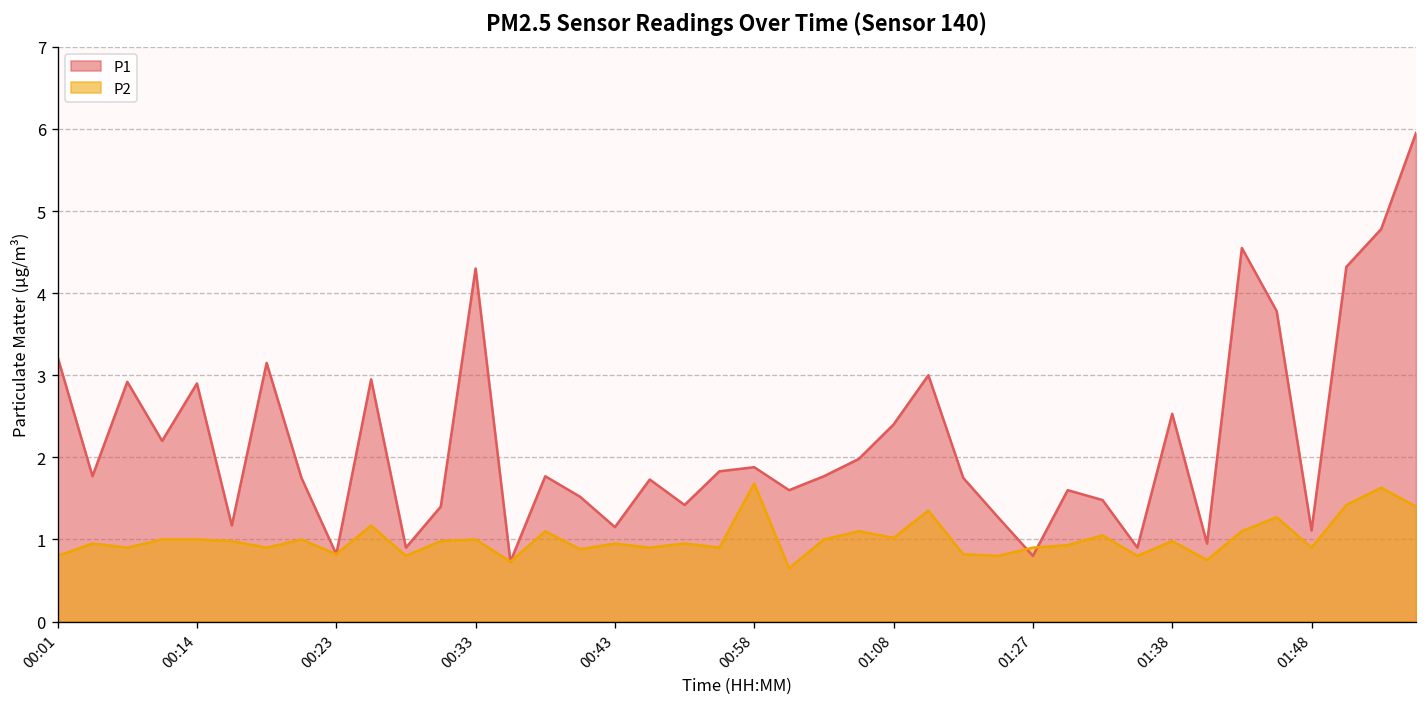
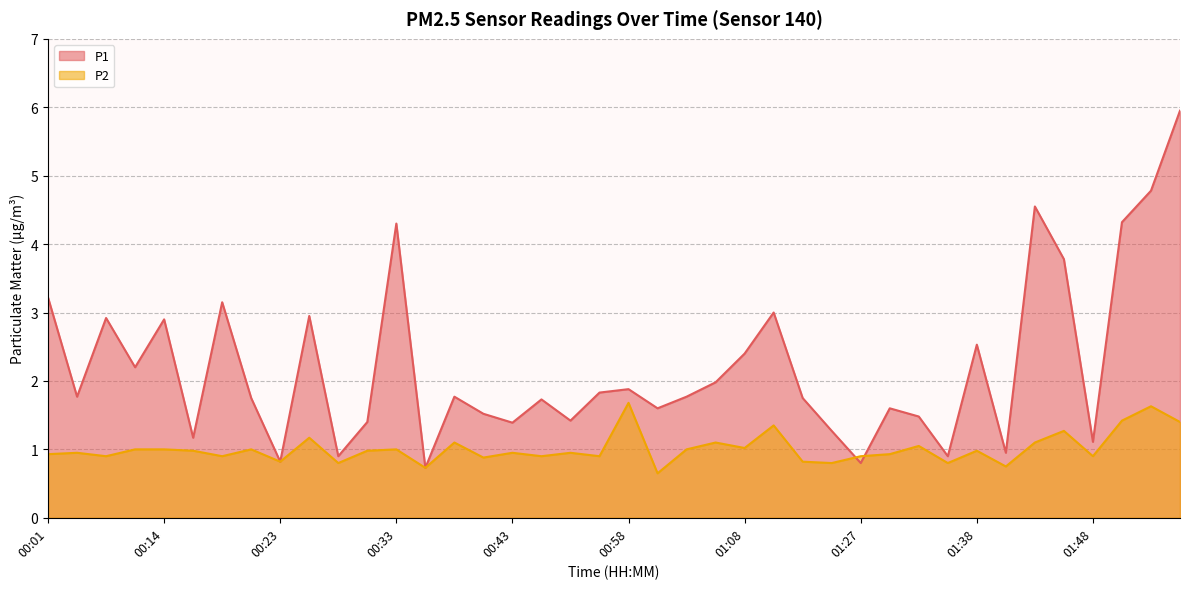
P2, 00:01: 0.8 -> 0.9
P1, 00:43: 1.2 -> 1.4
